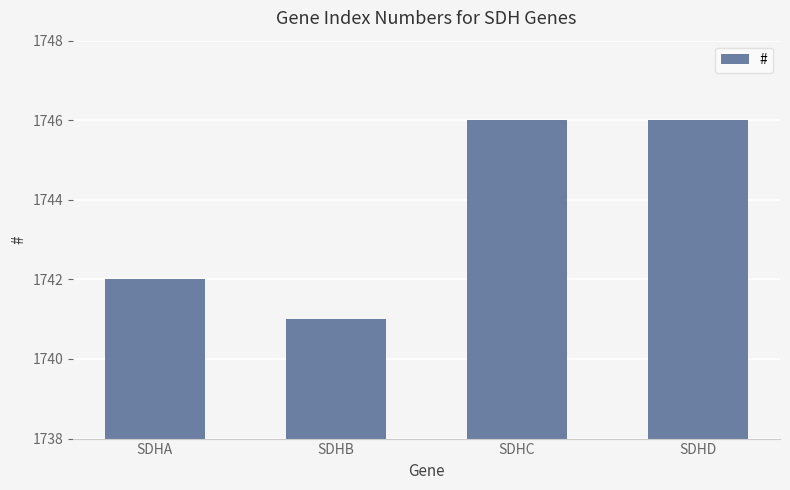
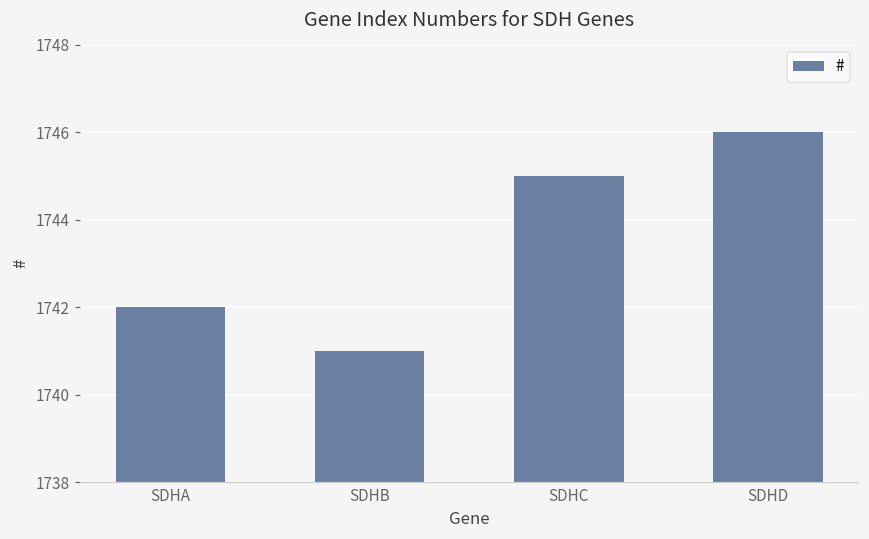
SDHC: 1746 -> 1745
